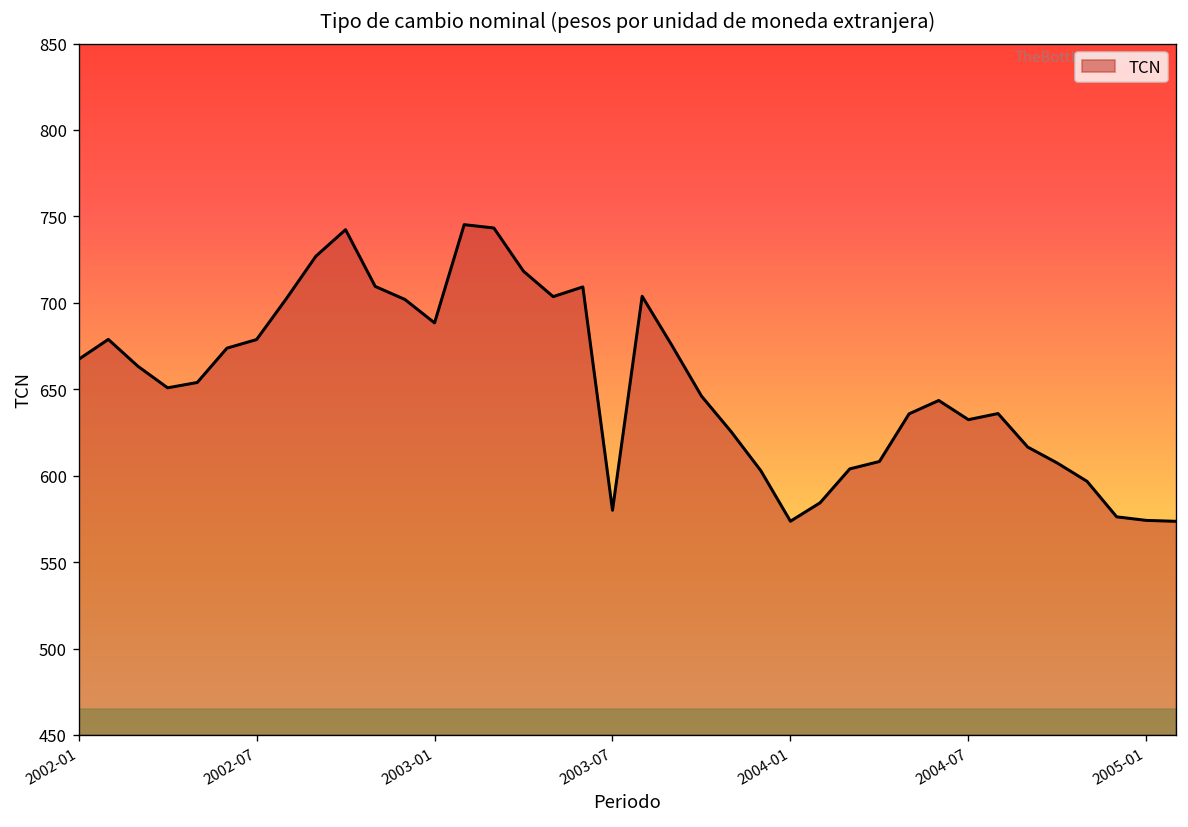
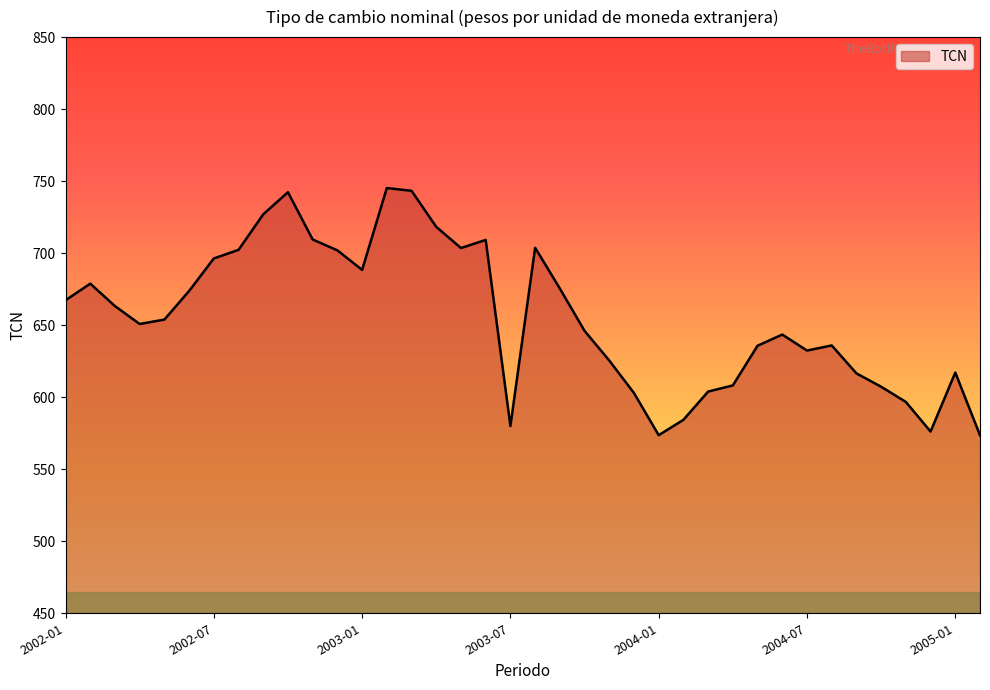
2002-07: 679 -> 696
2005-01: 574 -> 617
